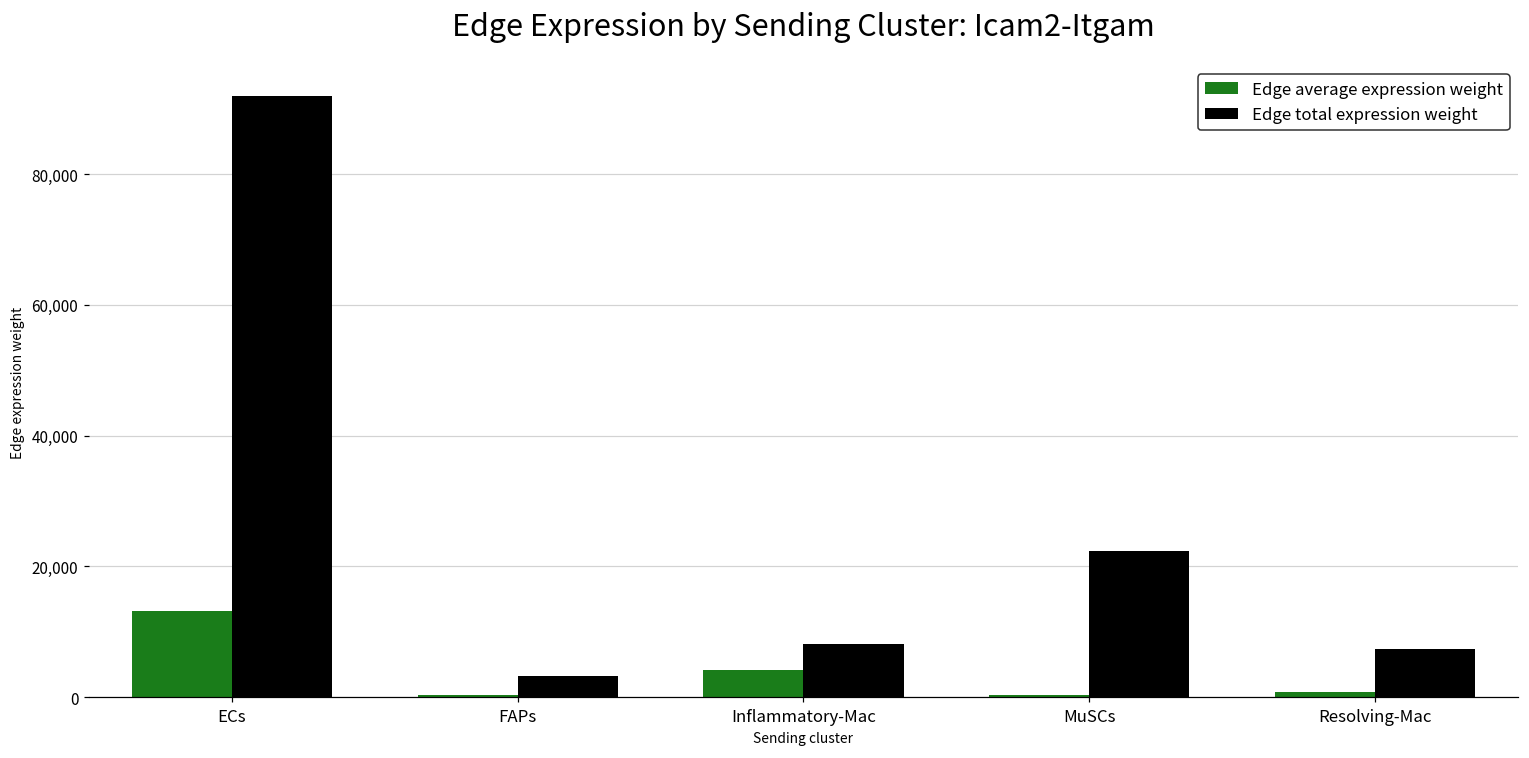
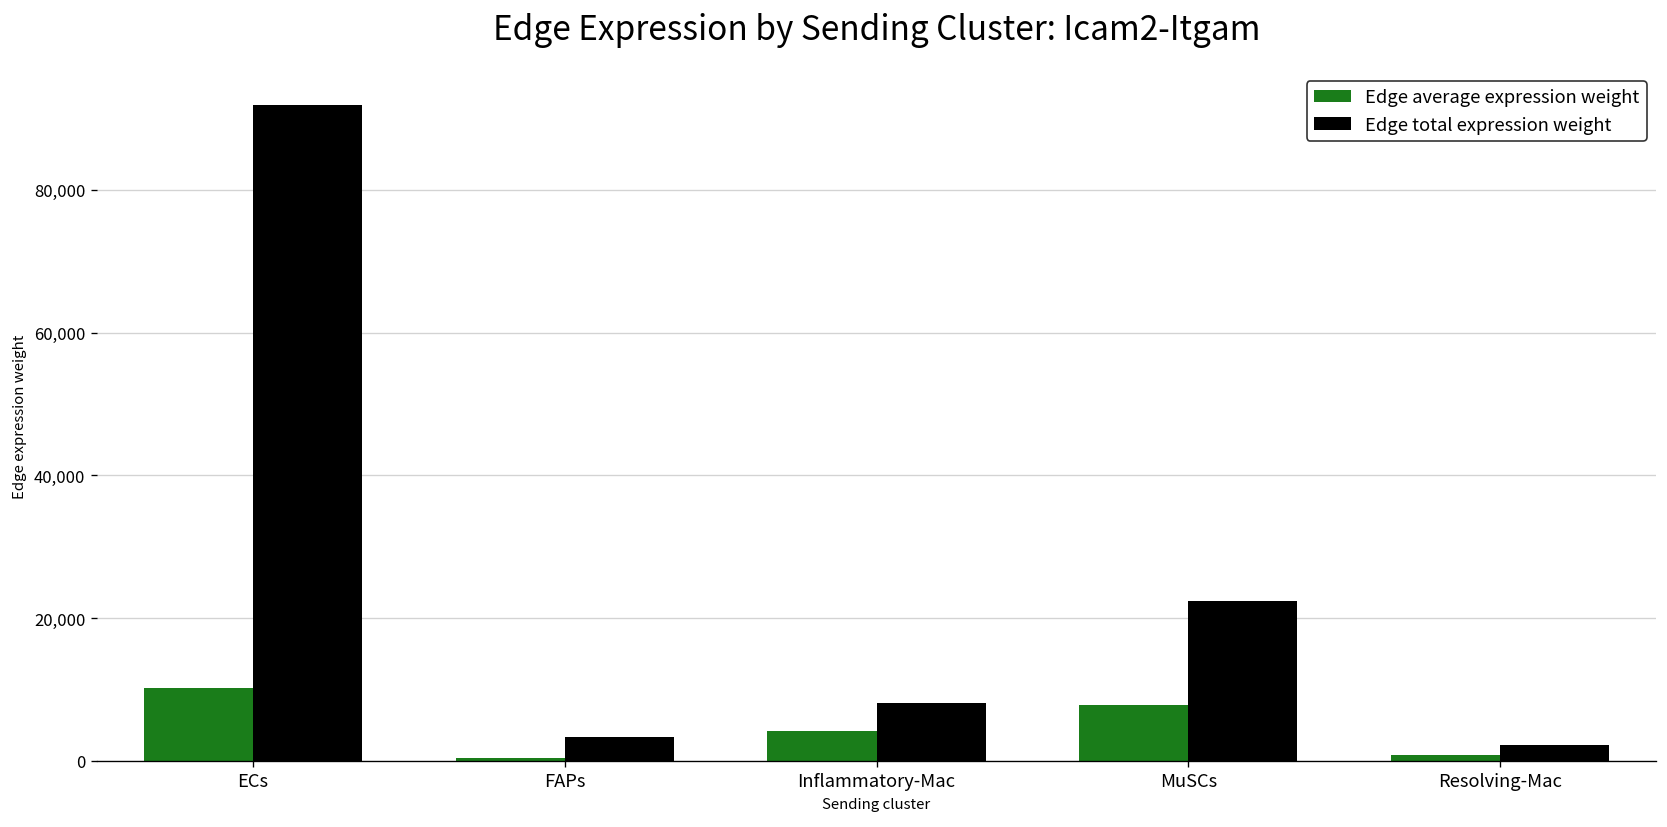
Edge average expression weight, ECs: 13,000 -> 10,000
Edge average expression weight, MuSCs: 0 -> 8,000
Edge total expression weight, Resolving-Mac: 7,000 -> 2,000
